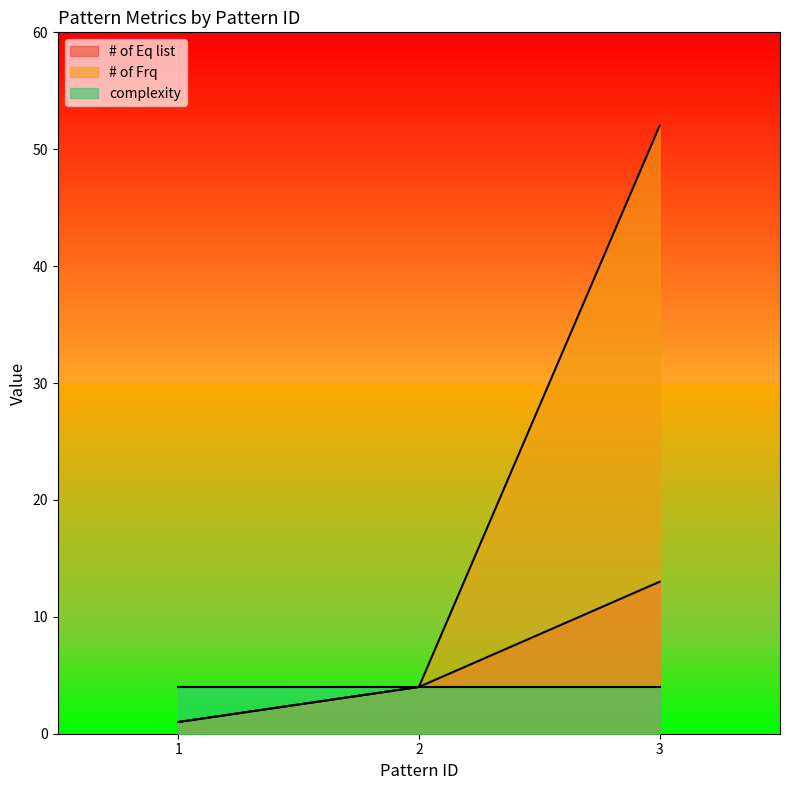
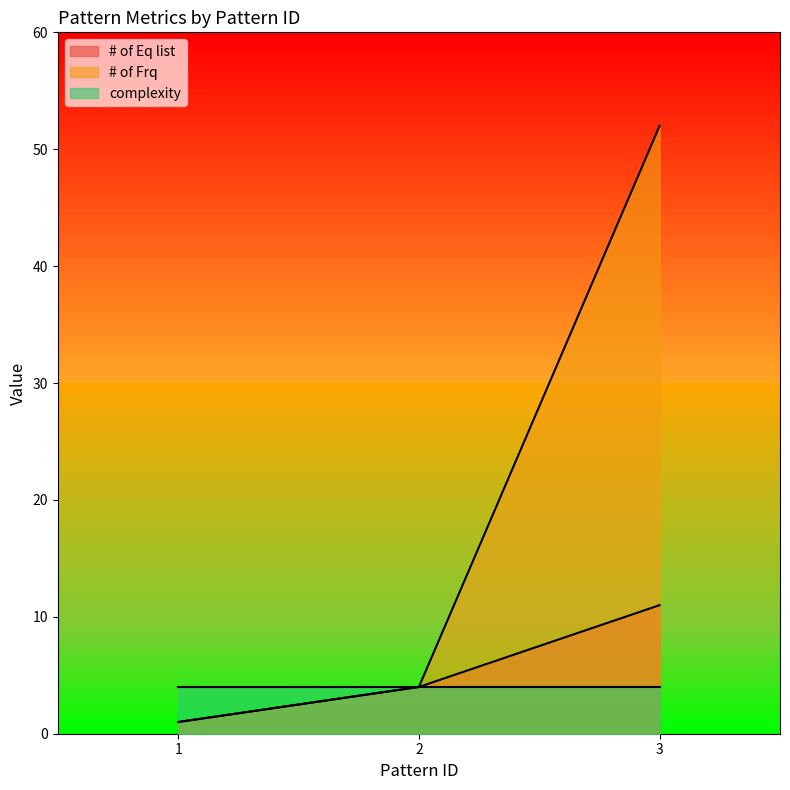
# of Eq list, 3: 13 -> 11
